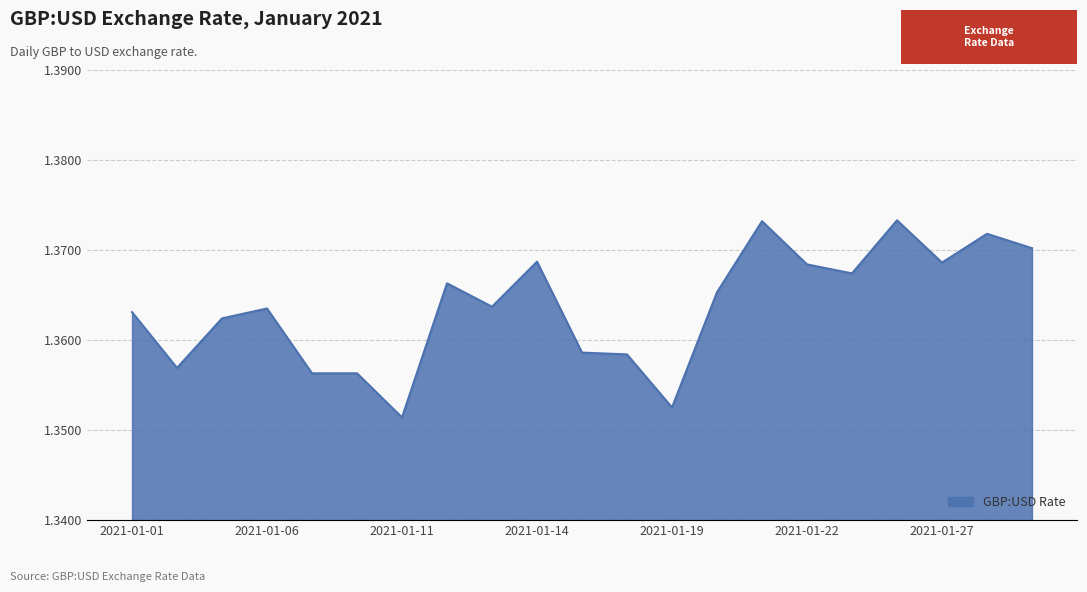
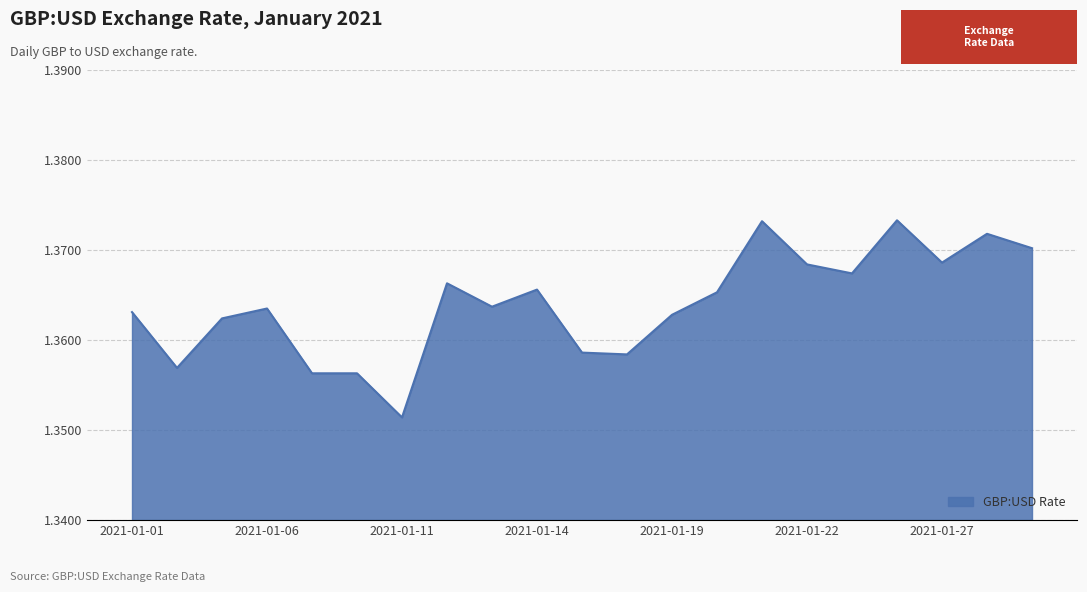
2021-01-14: 1.369 -> 1.366
2021-01-19: 1.353 -> 1.363
